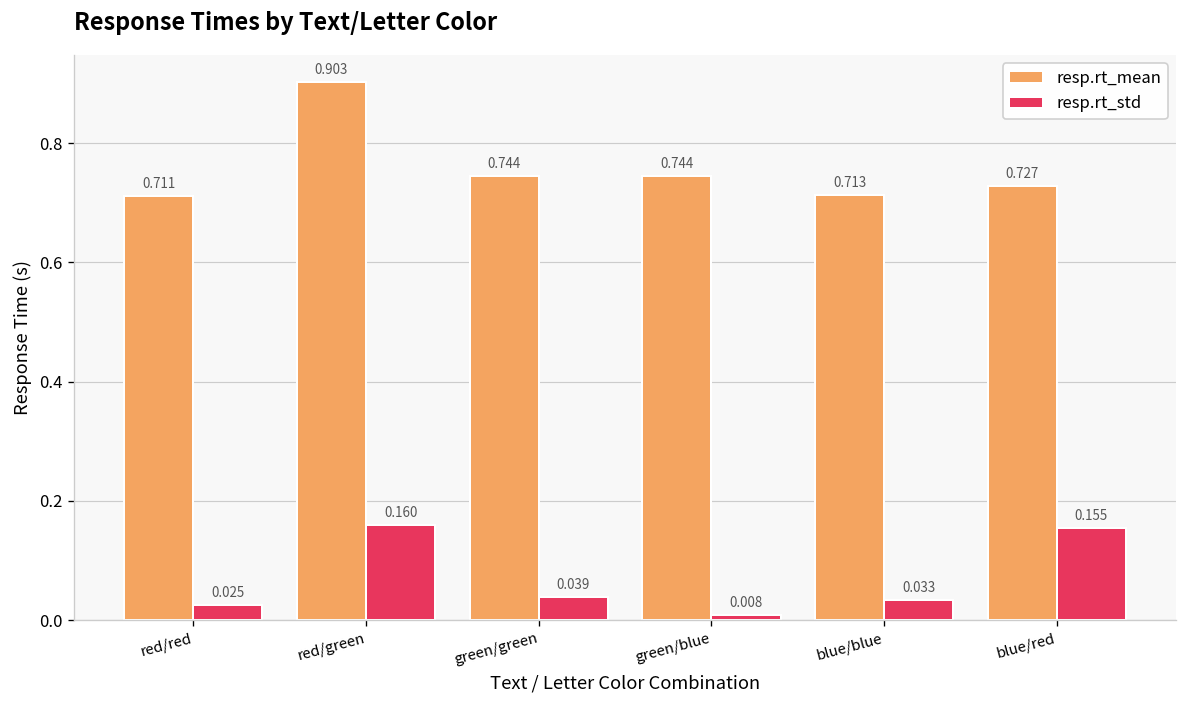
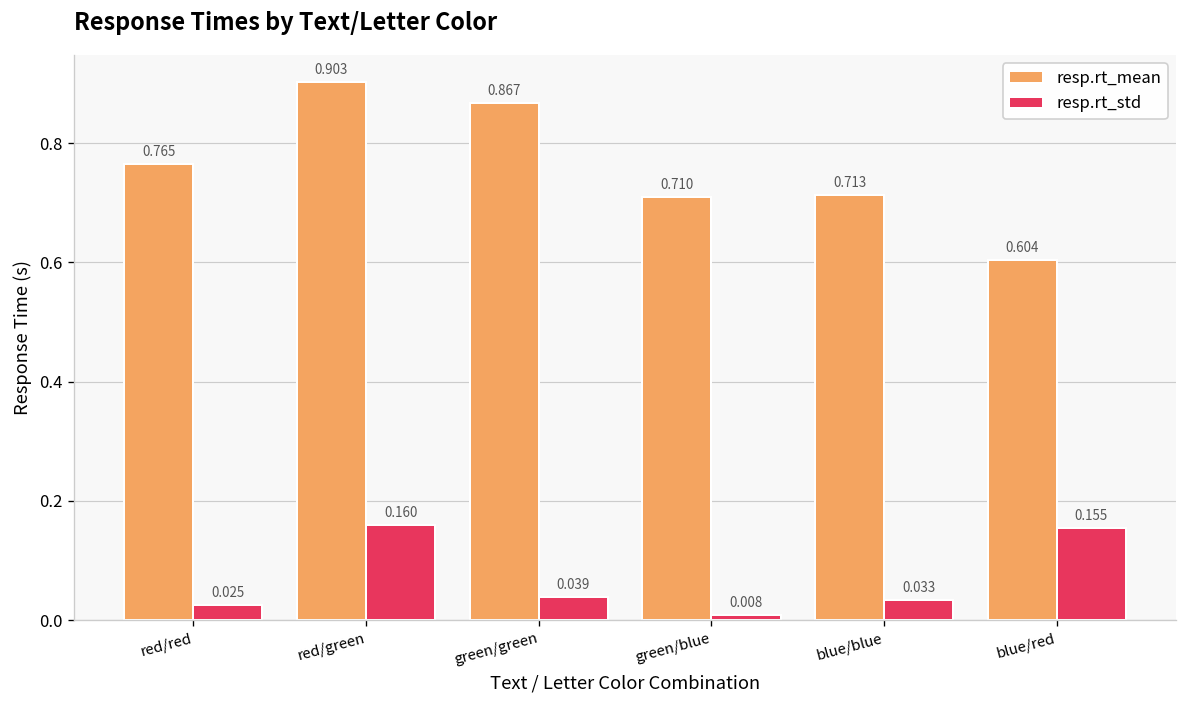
resp.rt_mean, red/red: 0.711 -> 0.765
resp.rt_mean, green/green: 0.744 -> 0.867
resp.rt_mean, green/blue: 0.744 -> 0.710
resp.rt_mean, blue/red: 0.727 -> 0.604
